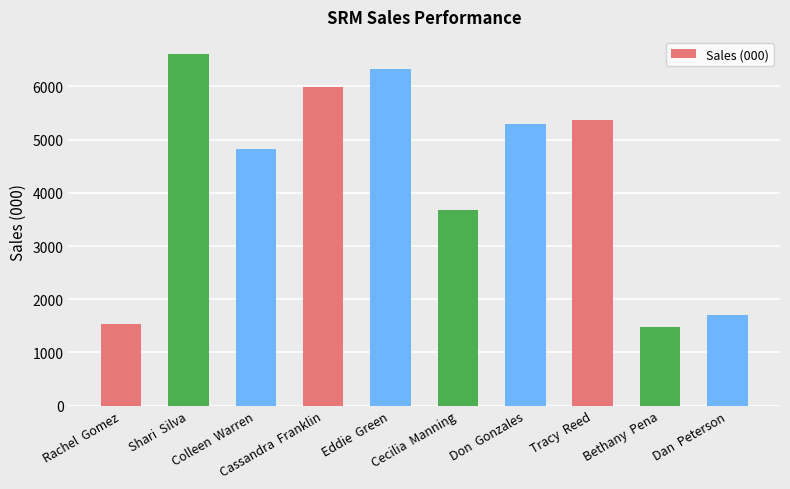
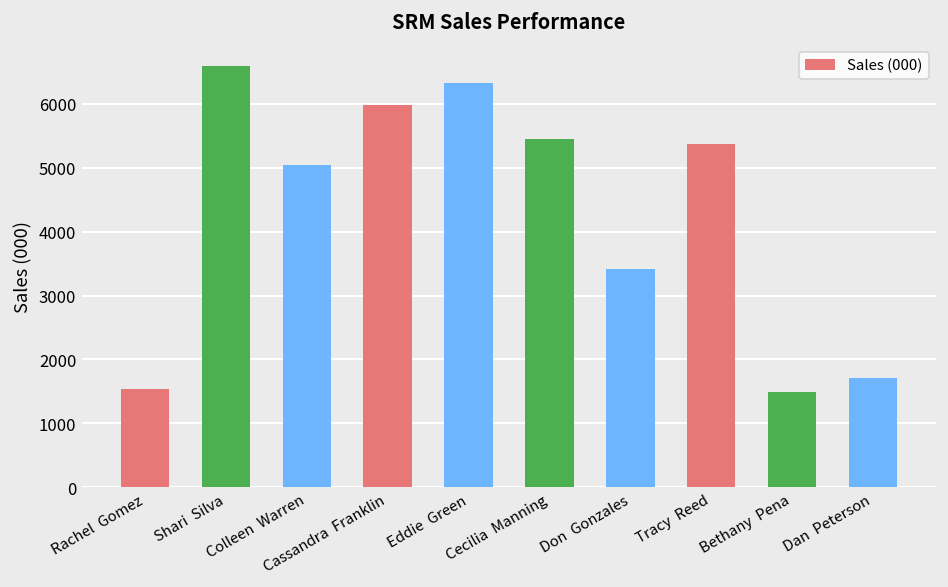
Colleen Warren: 4800 -> 5000
Cecilia Manning: 3700 -> 5400
Don Gonzales: 5300 -> 3400
